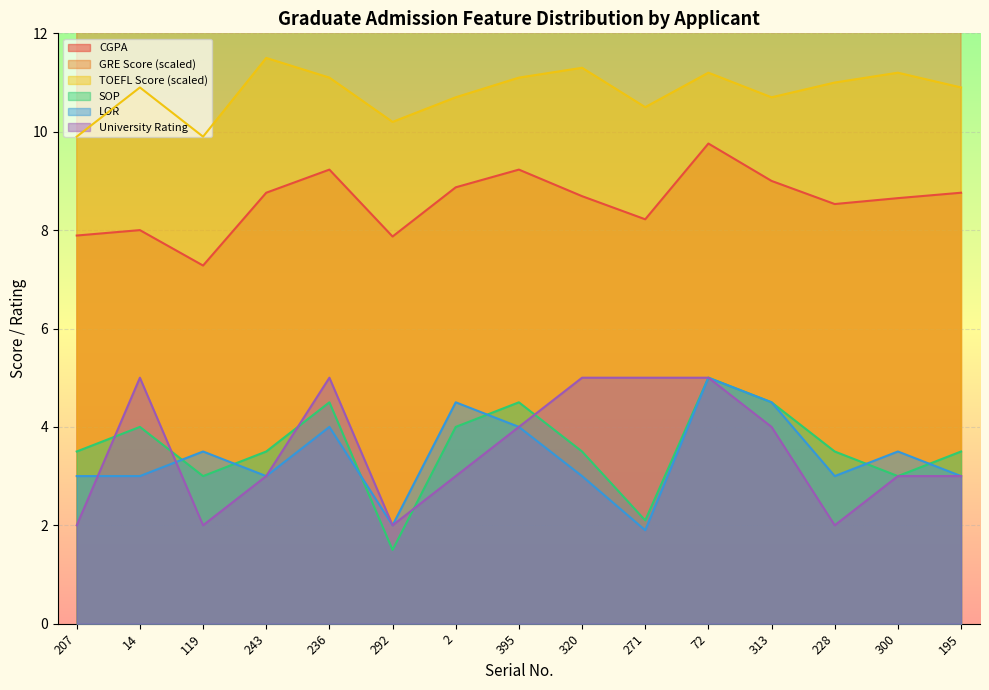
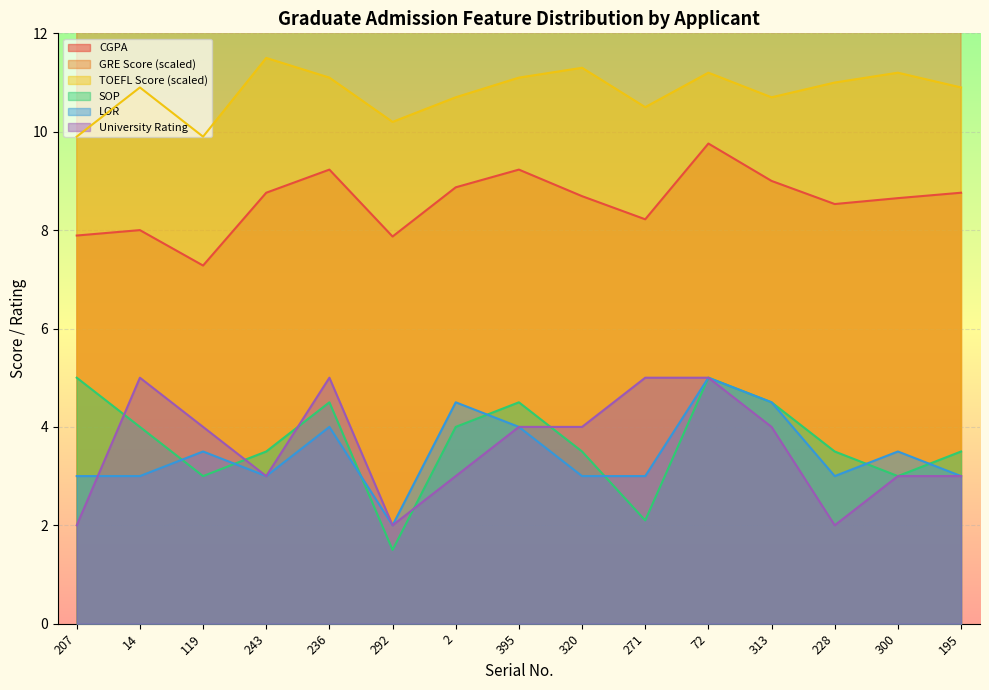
SOP, 207: 3.5 -> 5.0
University Rating, 119: 2 -> 4
University Rating, 320: 5 -> 4
LOR, 271: 1.9 -> 3.0
